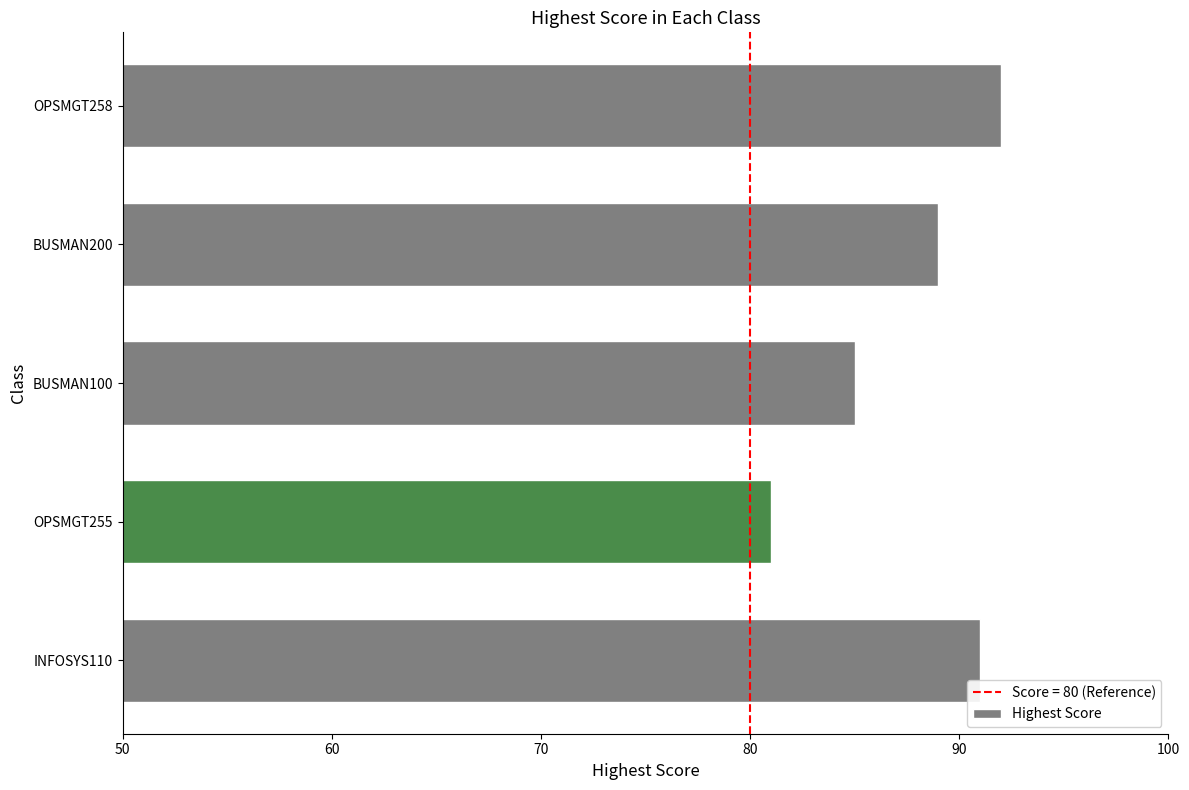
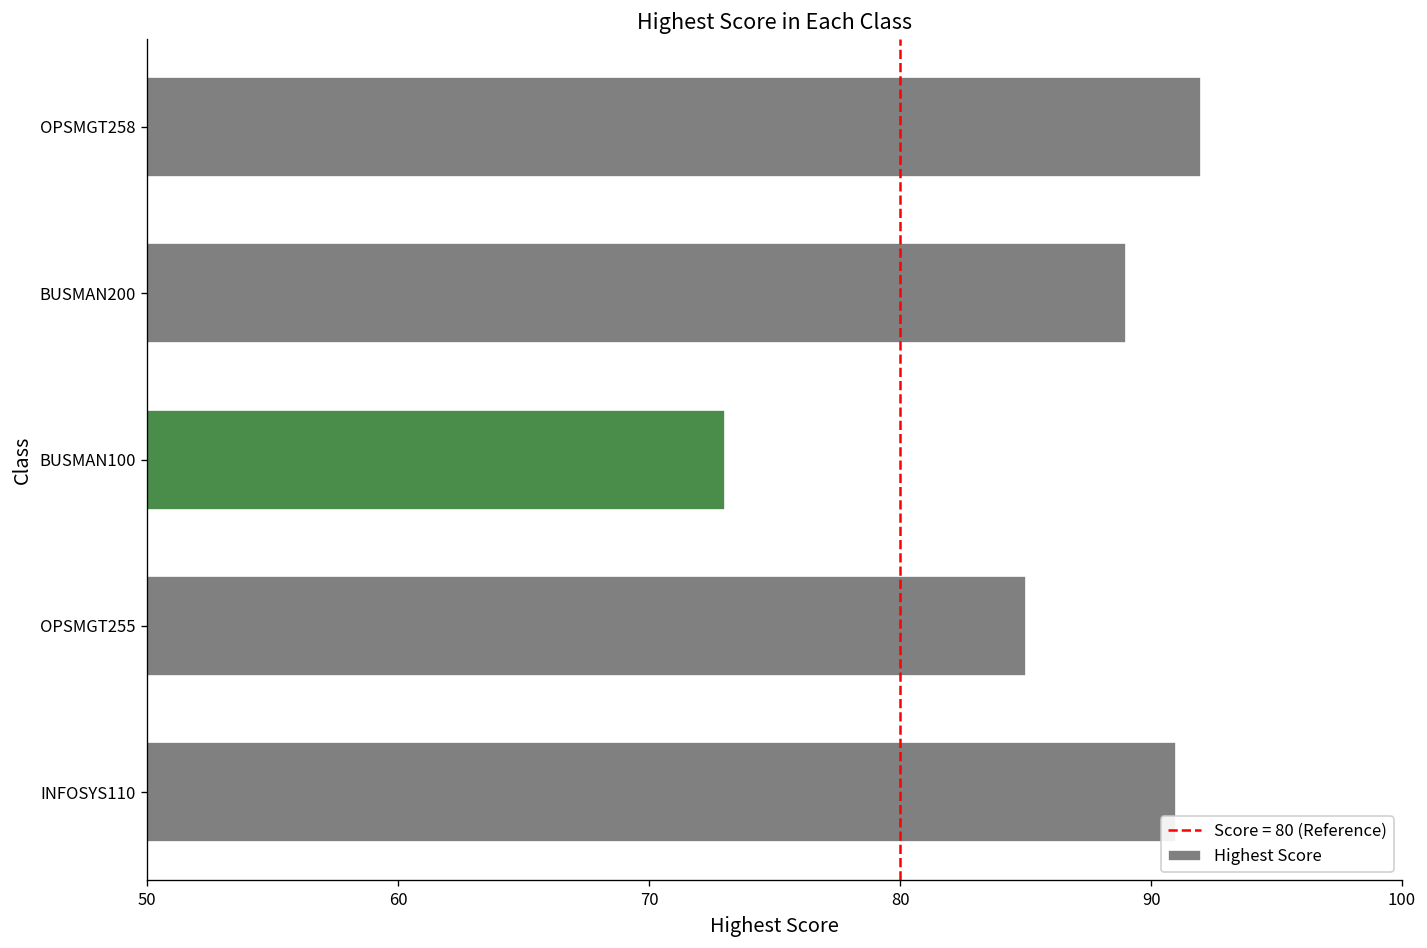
BUSMAN100: 85 -> 73
OPSMGT255: 81 -> 85
